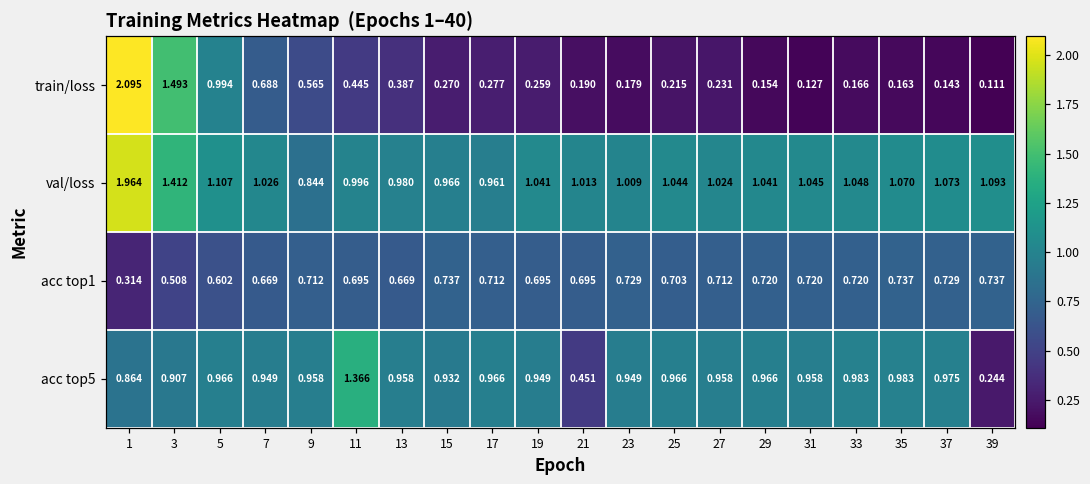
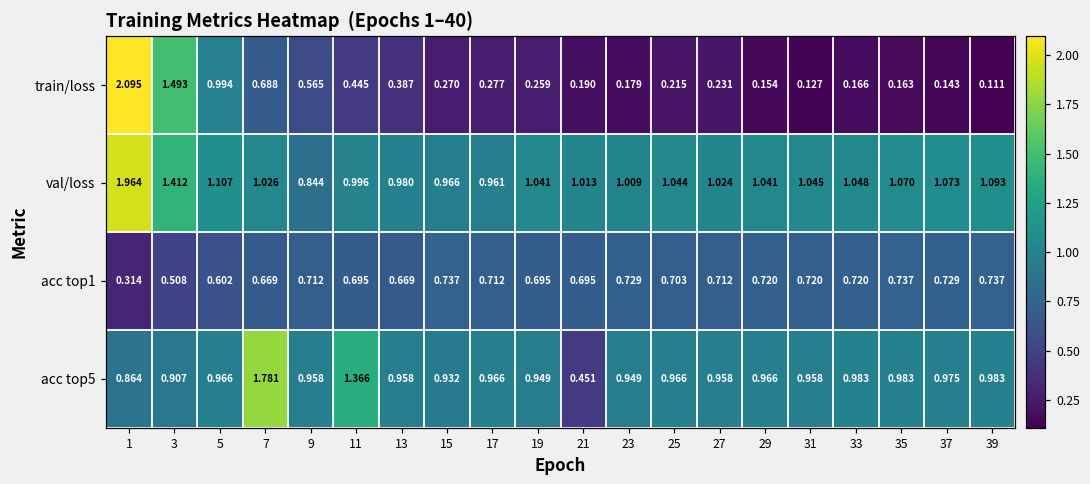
acc top5, 7: 0.949 -> 1.781
acc top5, 39: 0.244 -> 0.983
